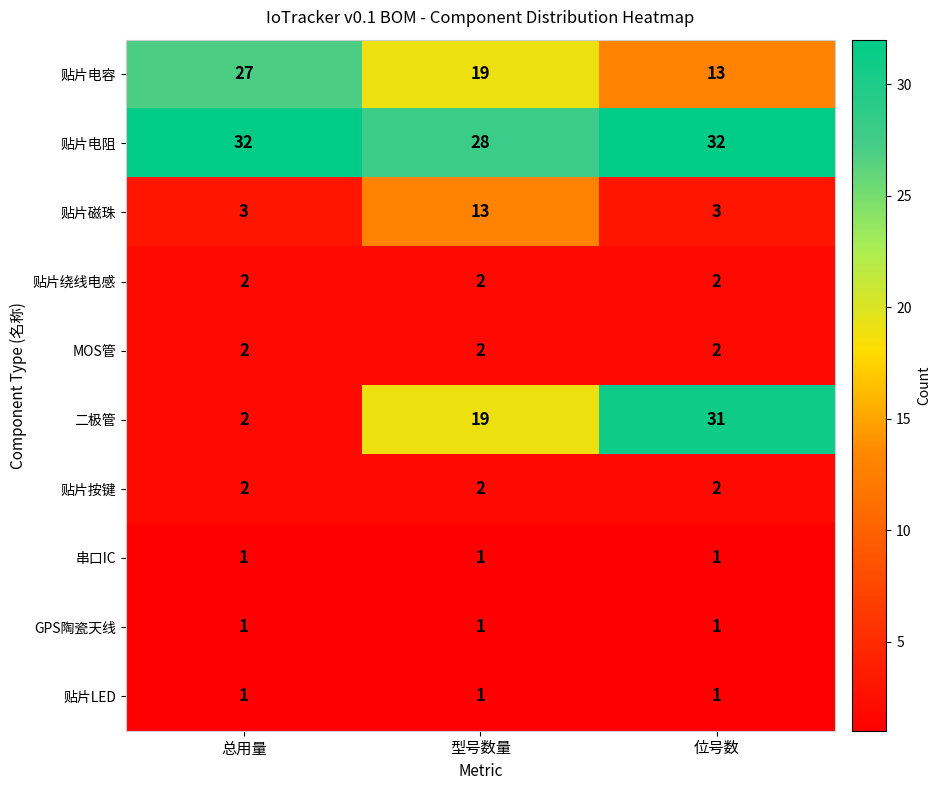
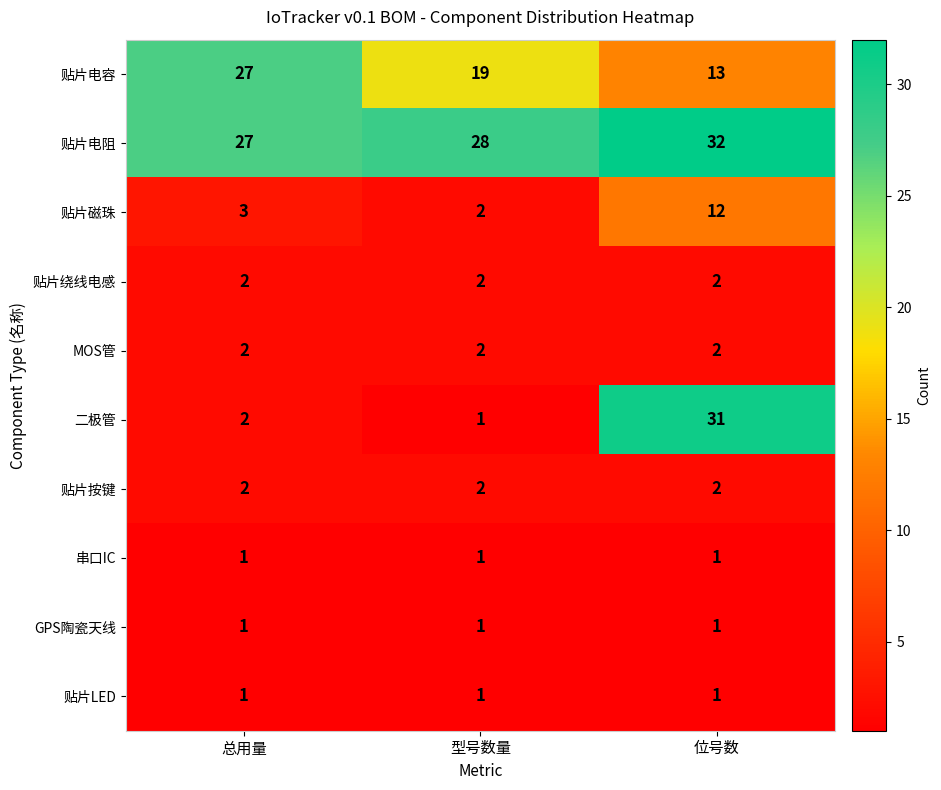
贴片电阻, 总用量: 32 -> 27
贴片磁珠, 型号数量: 13 -> 2
贴片磁珠, 位号数: 3 -> 12
二极管, 型号数量: 19 -> 1
